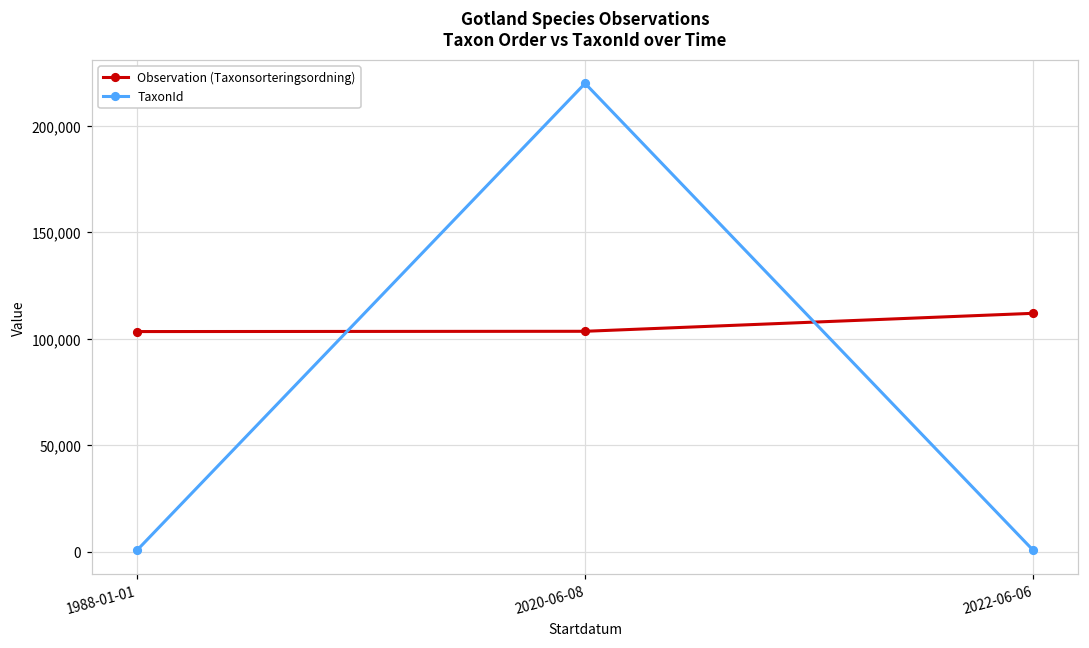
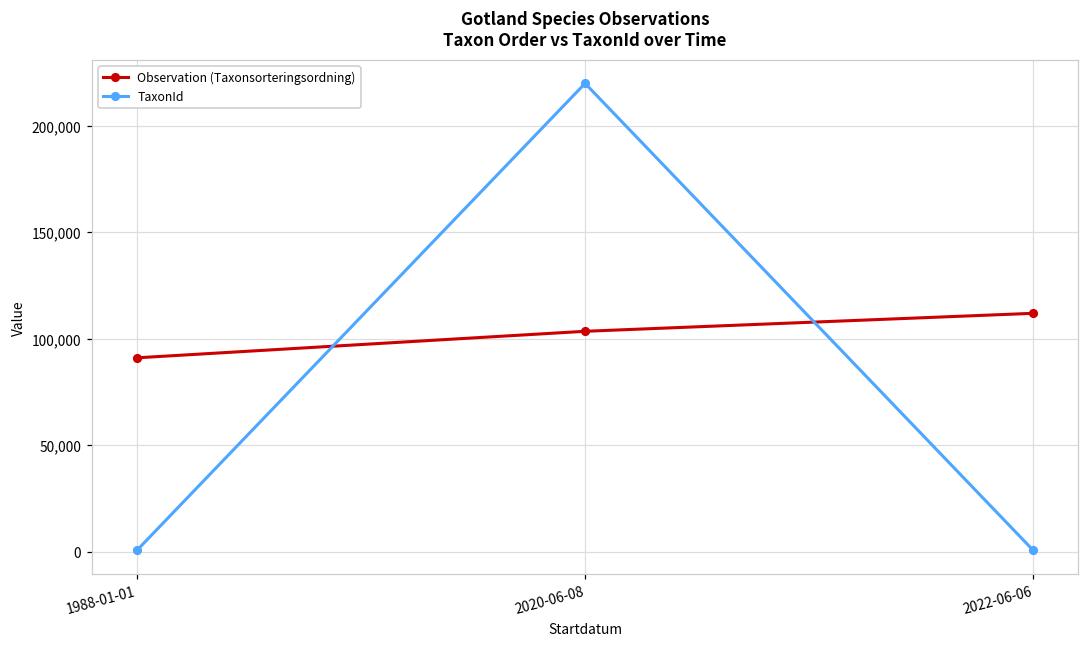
Observation (Taxonsorteringsordning), 1988-01-01: 103,000 -> 91,000
